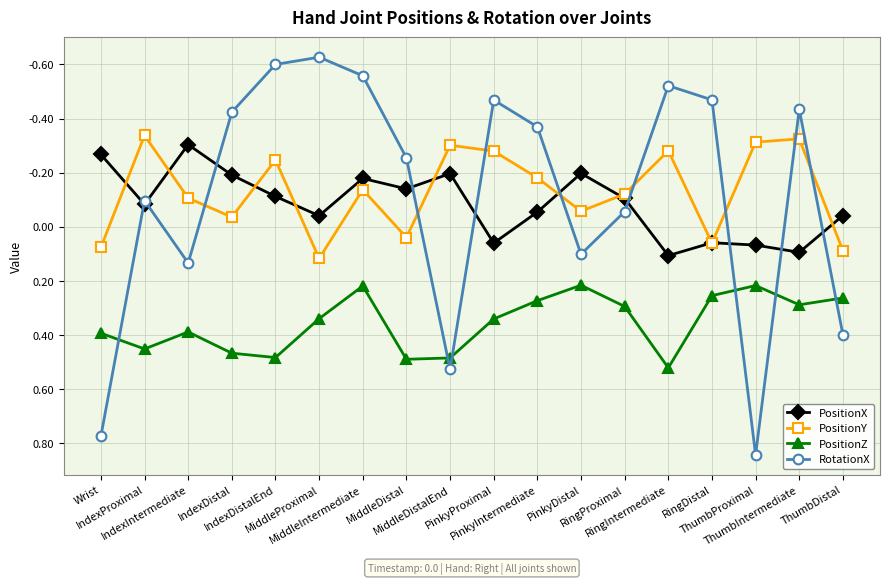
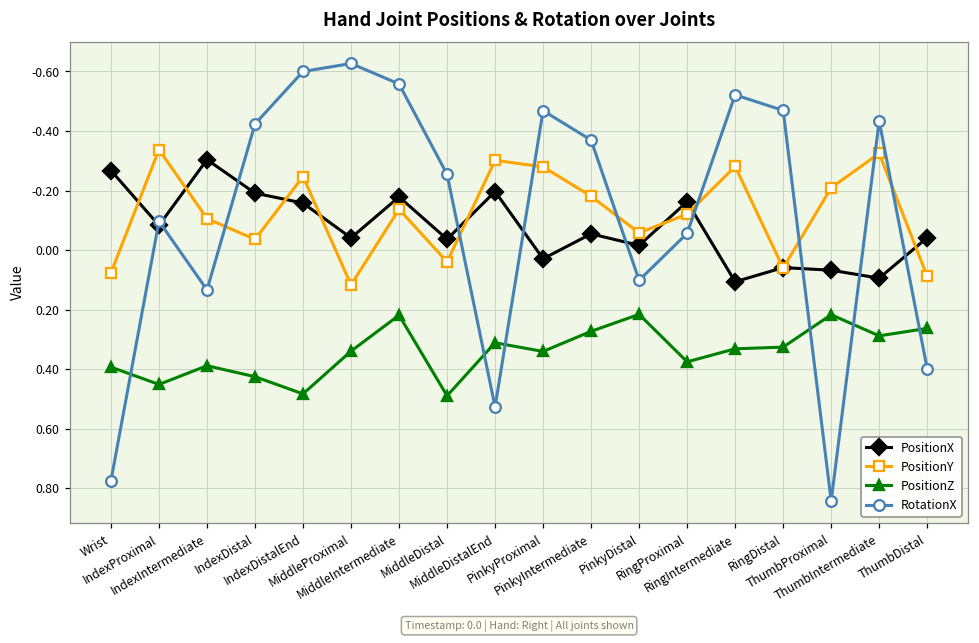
PositionZ, IndexDistal: 0.47 -> 0.42
PositionX, IndexDistalEnd: -0.11 -> -0.16
PositionX, MiddleDistal: -0.14 -> -0.04
PositionZ, MiddleDistalEnd: 0.48 -> 0.31
PositionX, PinkyProximal: 0.06 -> 0.03
PositionX, PinkyDistal: -0.20 -> -0.02
PositionX, RingProximal: -0.11 -> -0.16
PositionZ, RingProximal: 0.29 -> 0.37
PositionZ, RingIntermediate: 0.52 -> 0.33
PositionZ, RingDistal: 0.25 -> 0.33
PositionY, ThumbProximal: -0.31 -> -0.21
